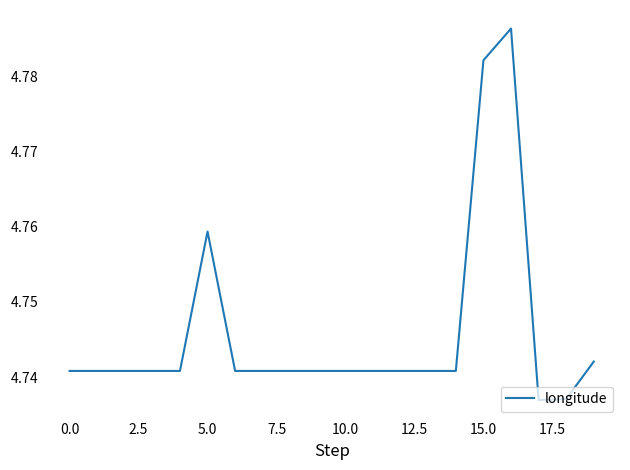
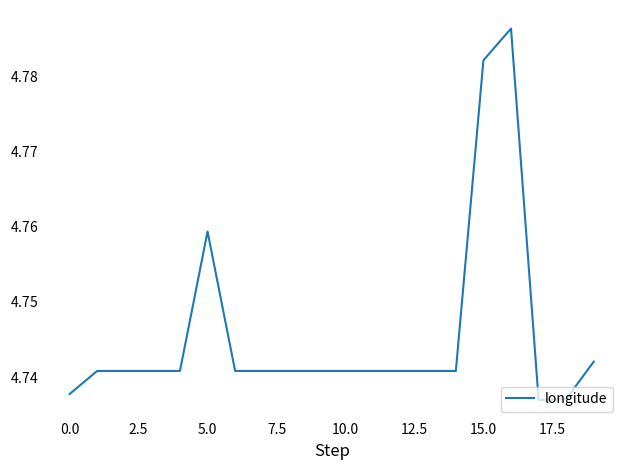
0.0: 4.741 -> 4.738
